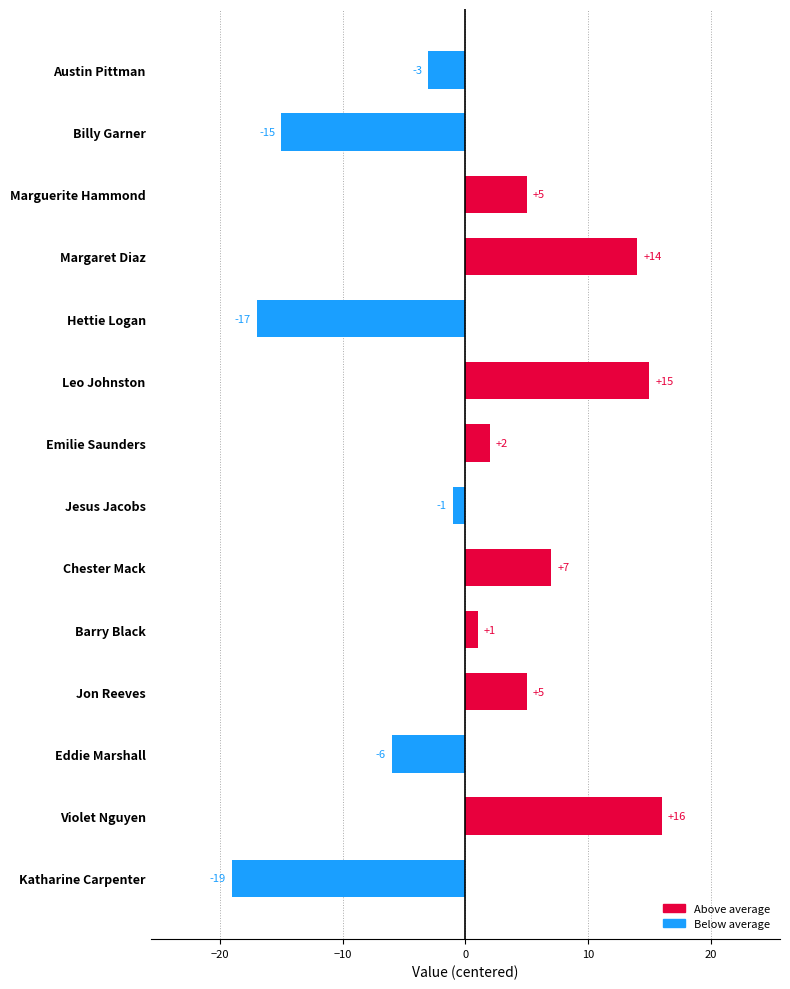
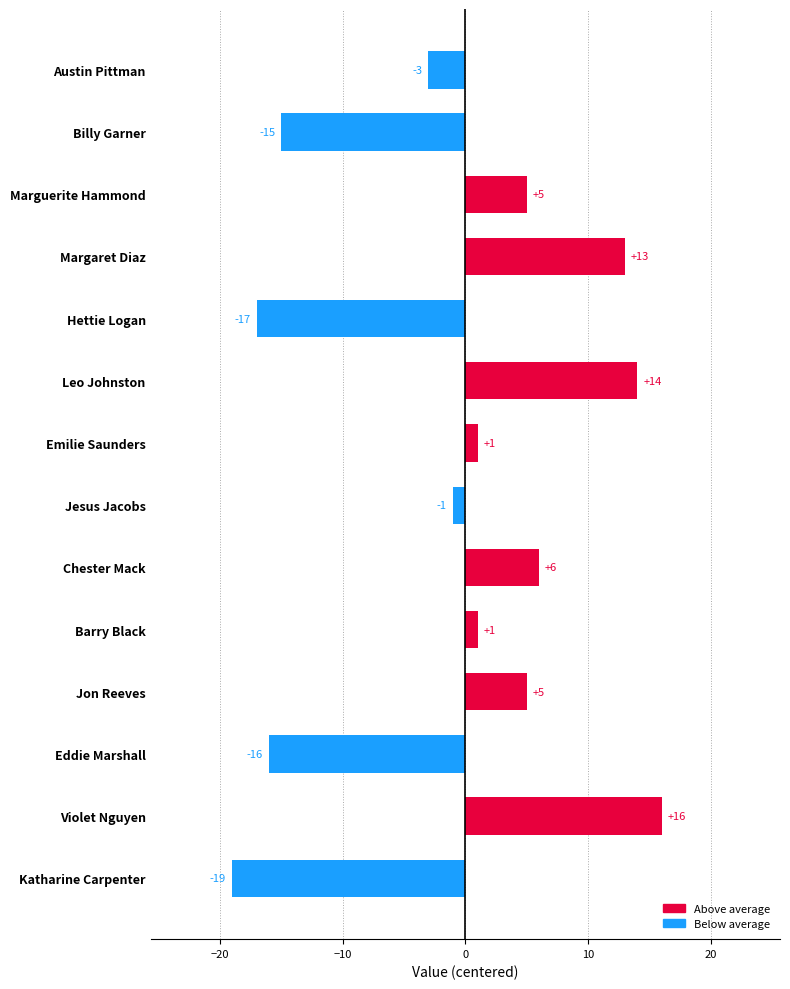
Margaret Diaz: +14 -> +13
Leo Johnston: +15 -> +14
Emilie Saunders: +2 -> +1
Chester Mack: +7 -> +6
Eddie Marshall: -6 -> -16
